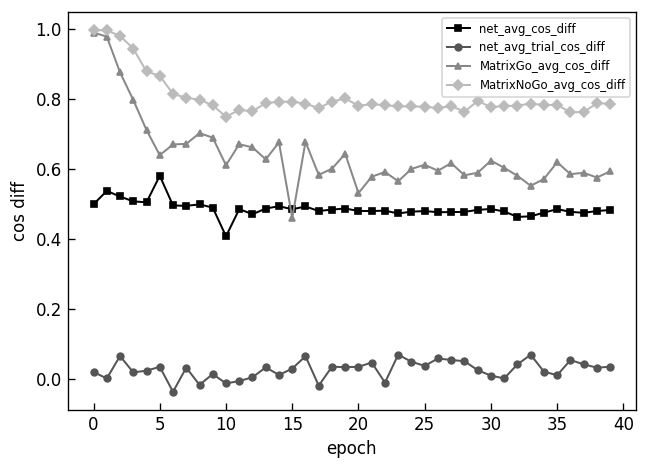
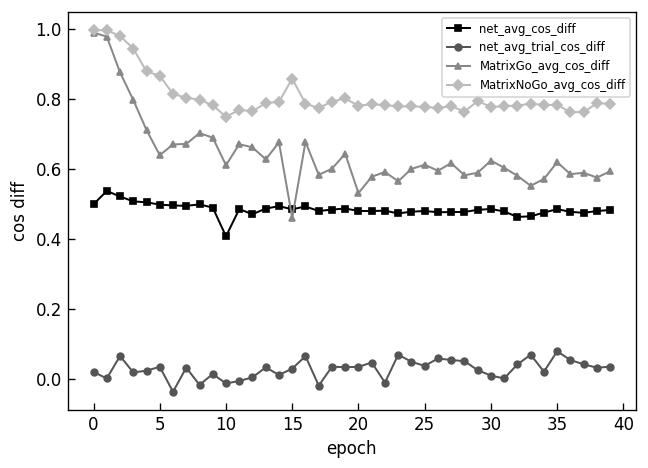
net_avg_cos_diff, 5: 0.58 -> 0.50
MatrixNoGo_avg_cos_diff, 15: 0.79 -> 0.86
net_avg_trial_cos_diff, 35: 0.01 -> 0.08
